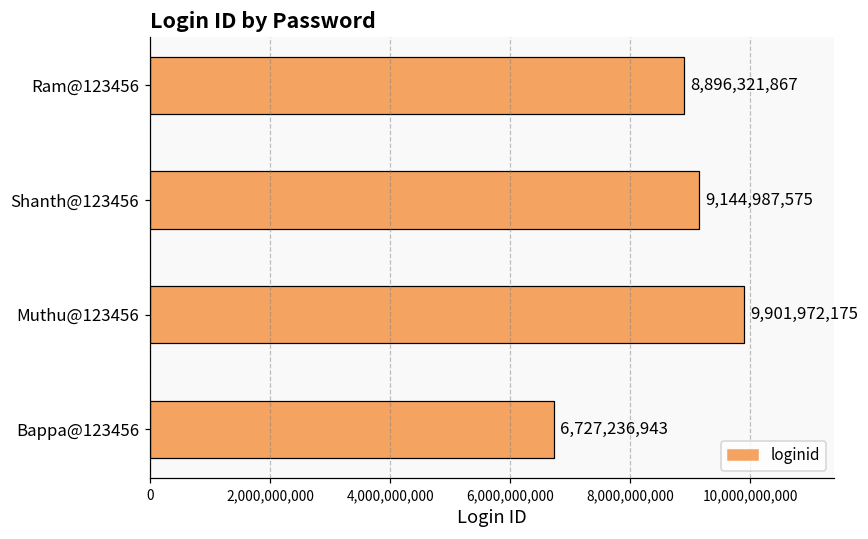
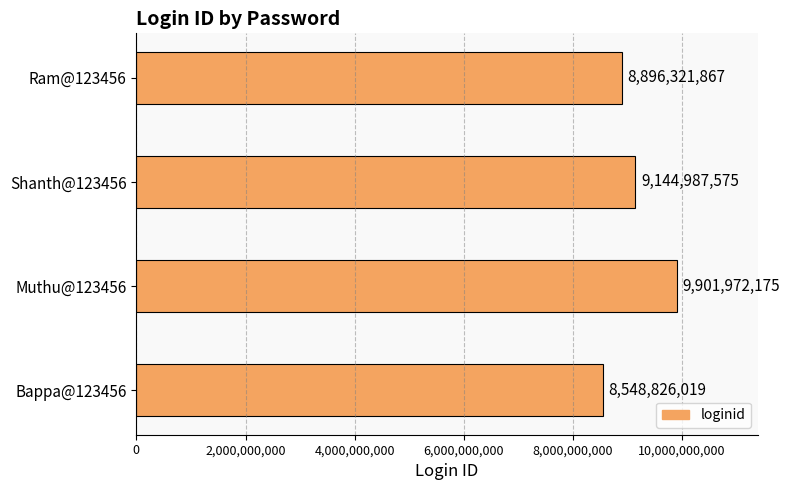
Bappa@123456: 6,727,236,943 -> 8,548,826,019
